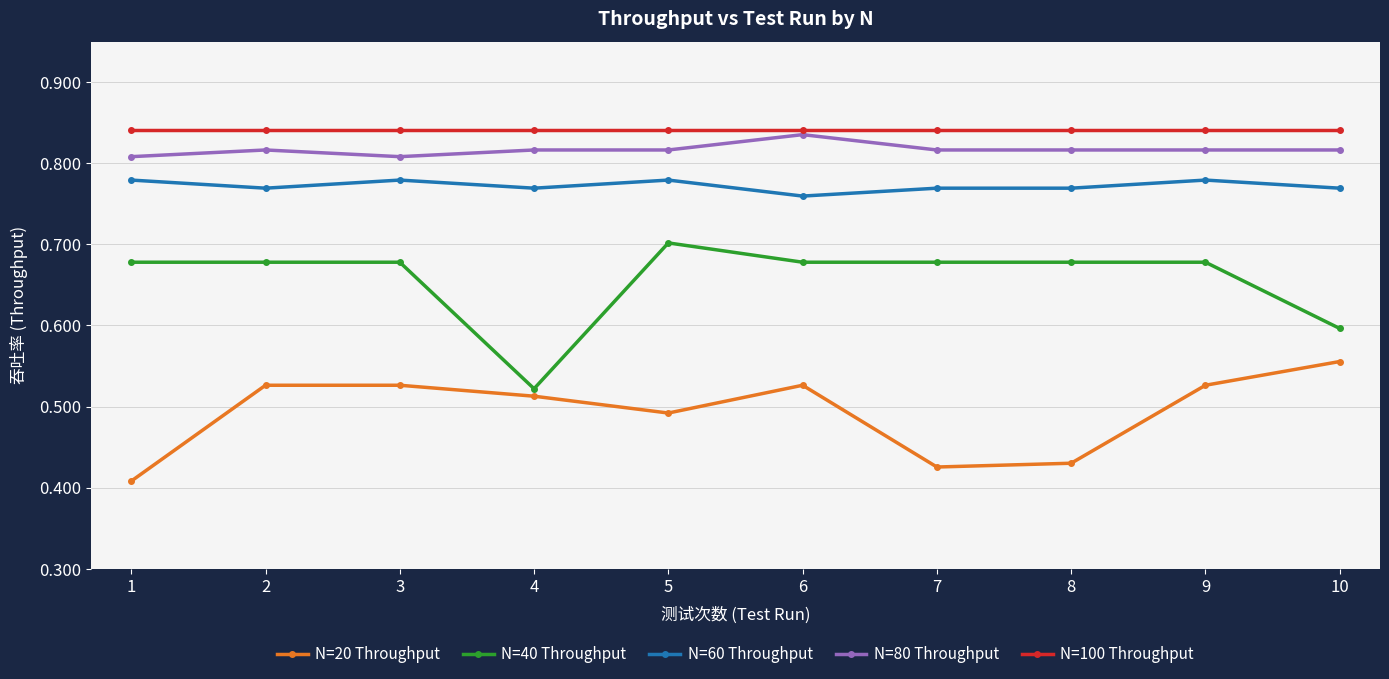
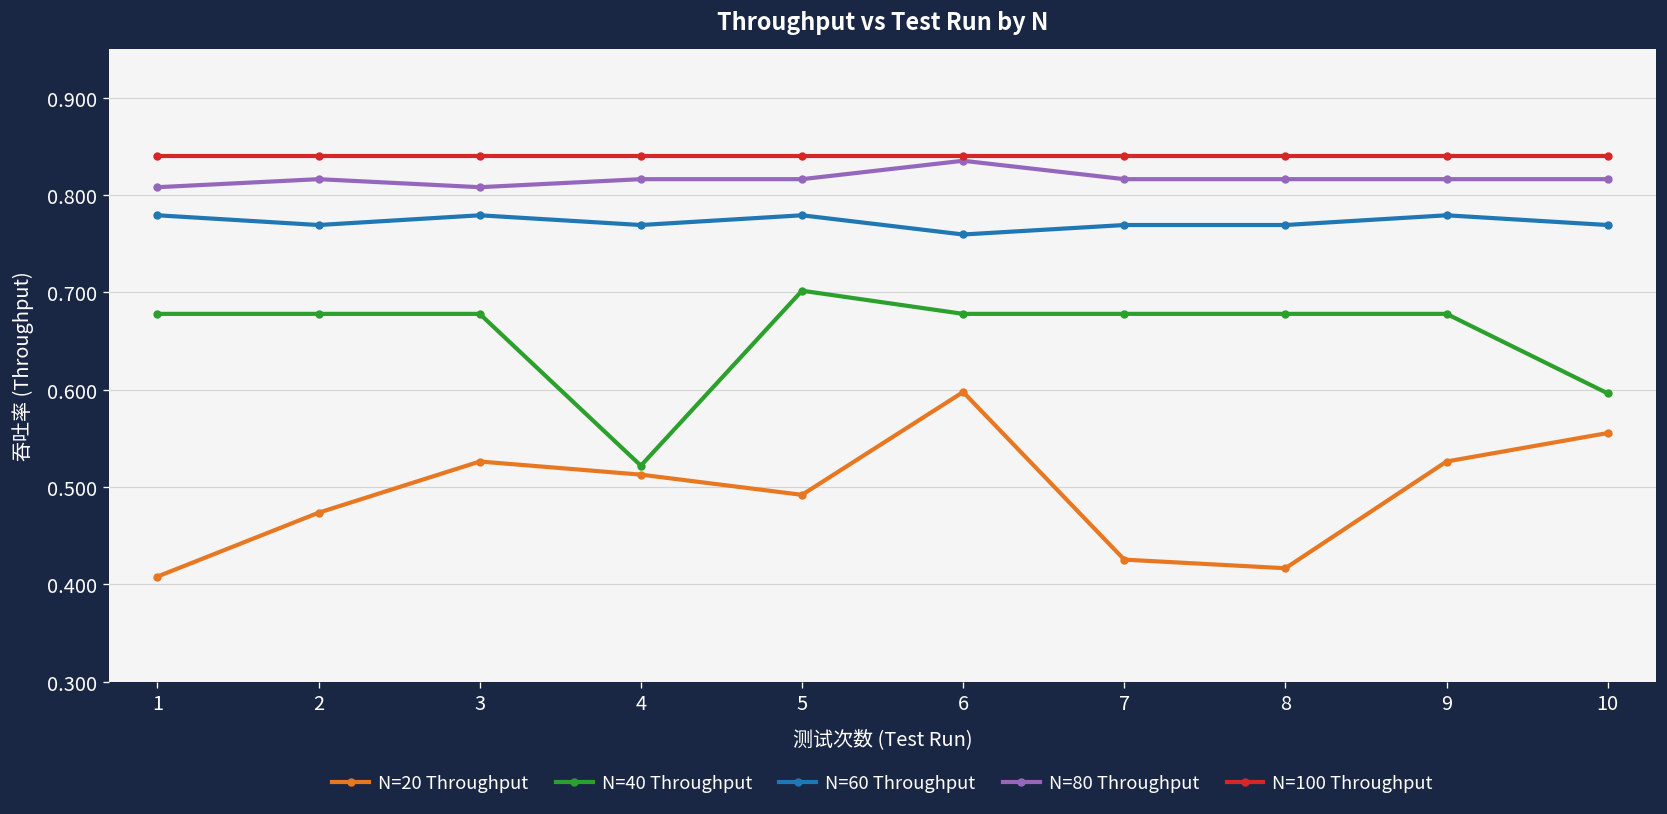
N=20 Throughput, 2: 0.53 -> 0.47
N=20 Throughput, 6: 0.53 -> 0.60
N=20 Throughput, 8: 0.43 -> 0.42
